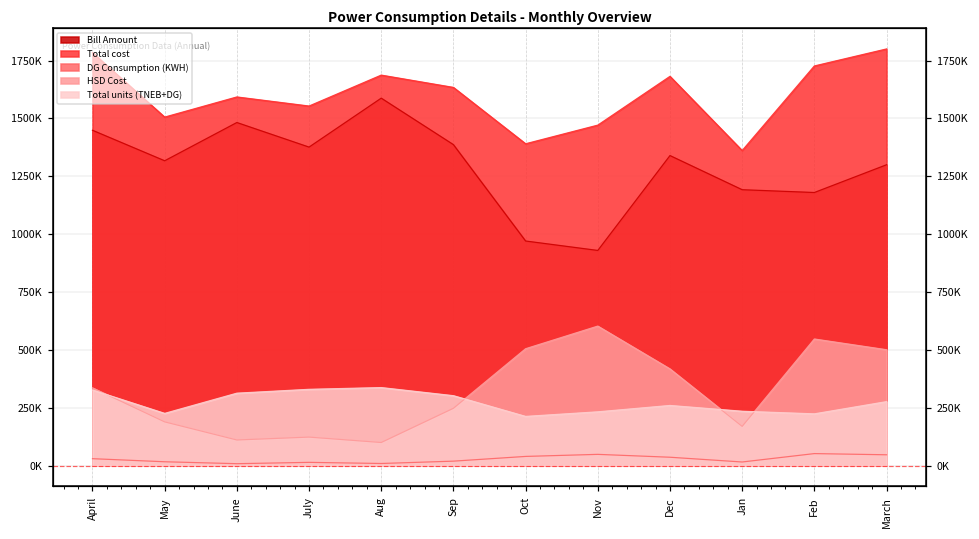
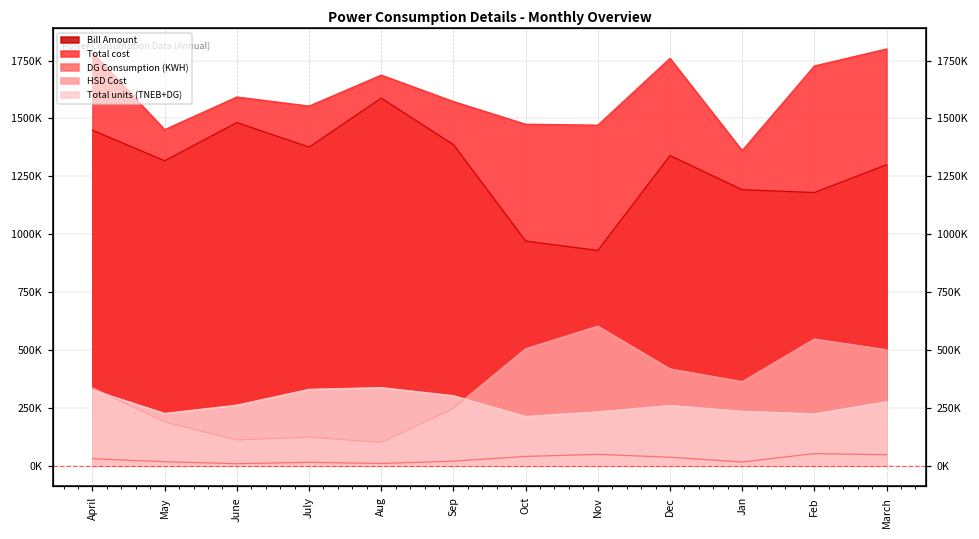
Total cost, May: 1510000 -> 1450000
Total units (TNEB+DG), June: 310000 -> 260000
Total cost, Sep: 1630000 -> 1570000
Total cost, Oct: 1390000 -> 1470000
Total cost, Dec: 1680000 -> 1760000
HSD Cost, Jan: 170000 -> 360000
